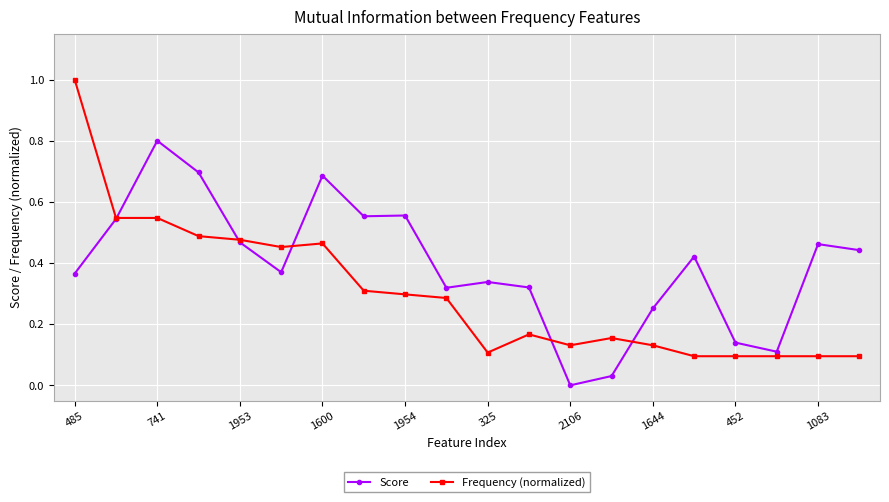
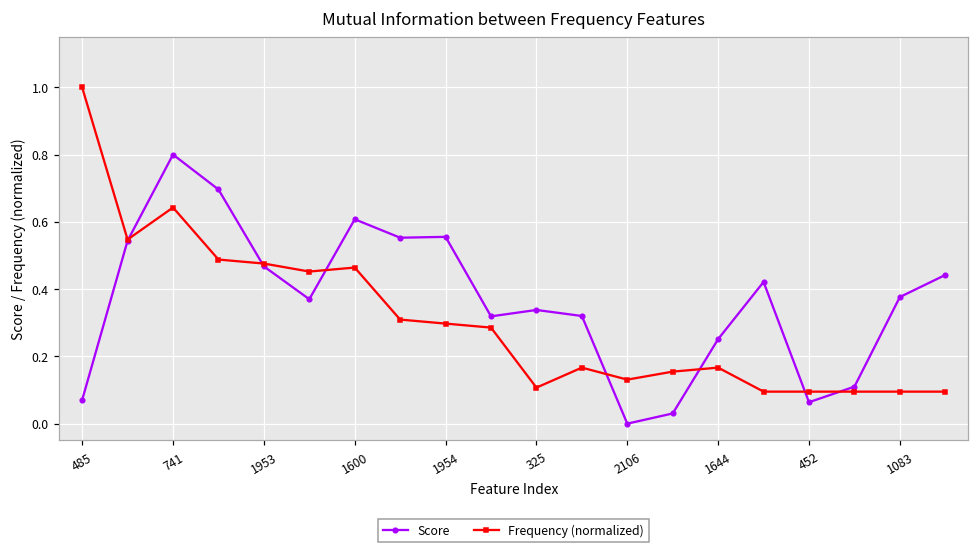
Score, 485: 0.37 -> 0.07
Frequency (normalized), 741: 0.55 -> 0.64
Score, 1600: 0.69 -> 0.61
Frequency (normalized), 1644: 0.13 -> 0.17
Score, 452: 0.14 -> 0.06
Score, 1083: 0.46 -> 0.38
